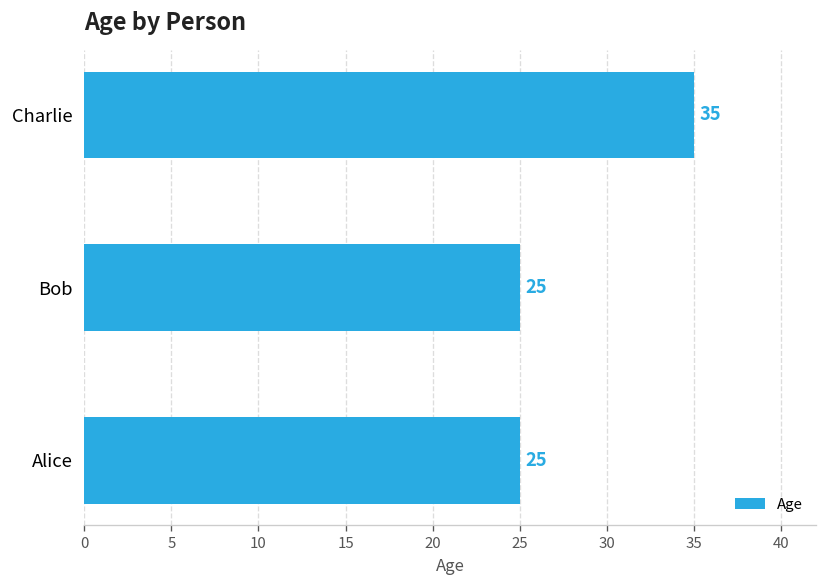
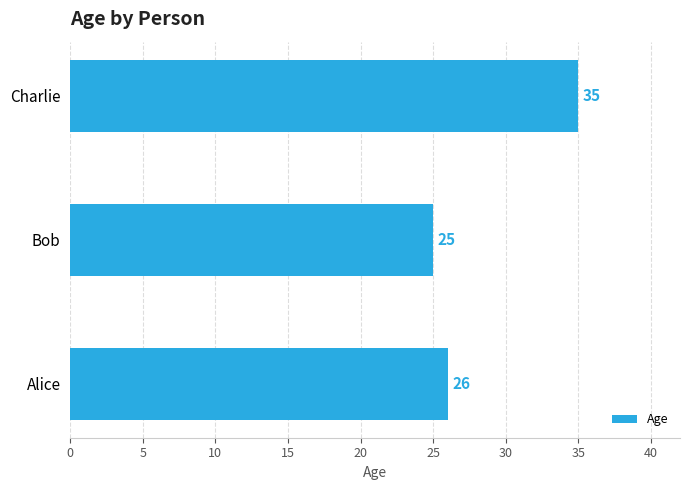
Alice: 25 -> 26
